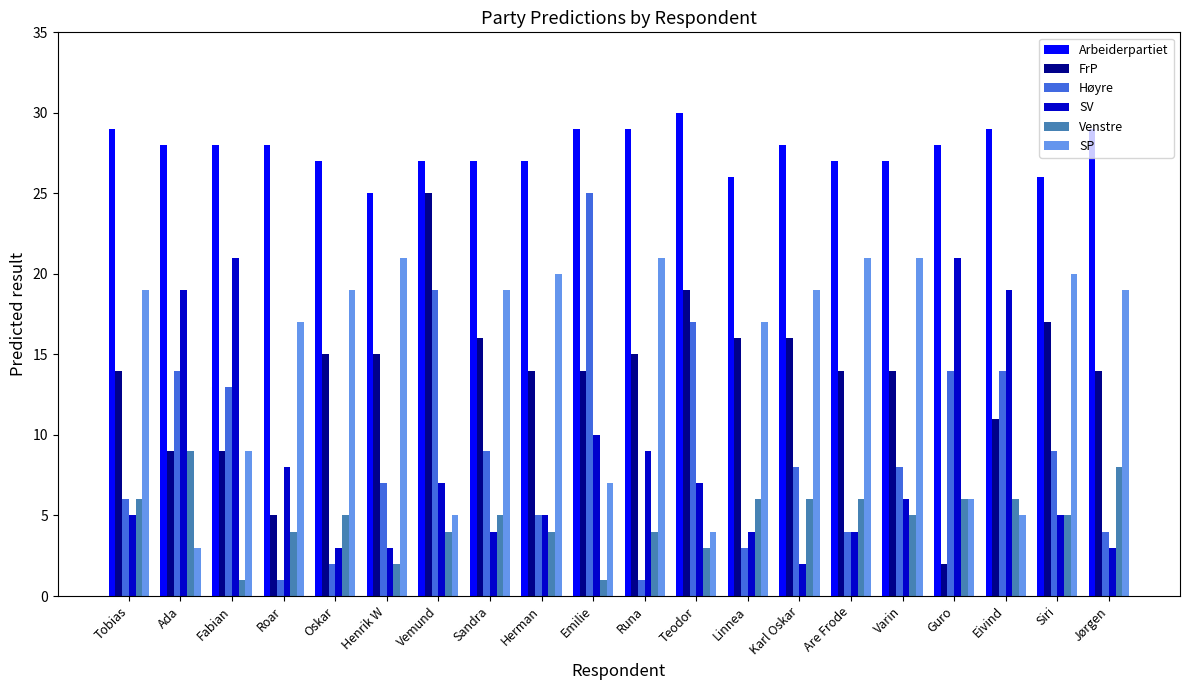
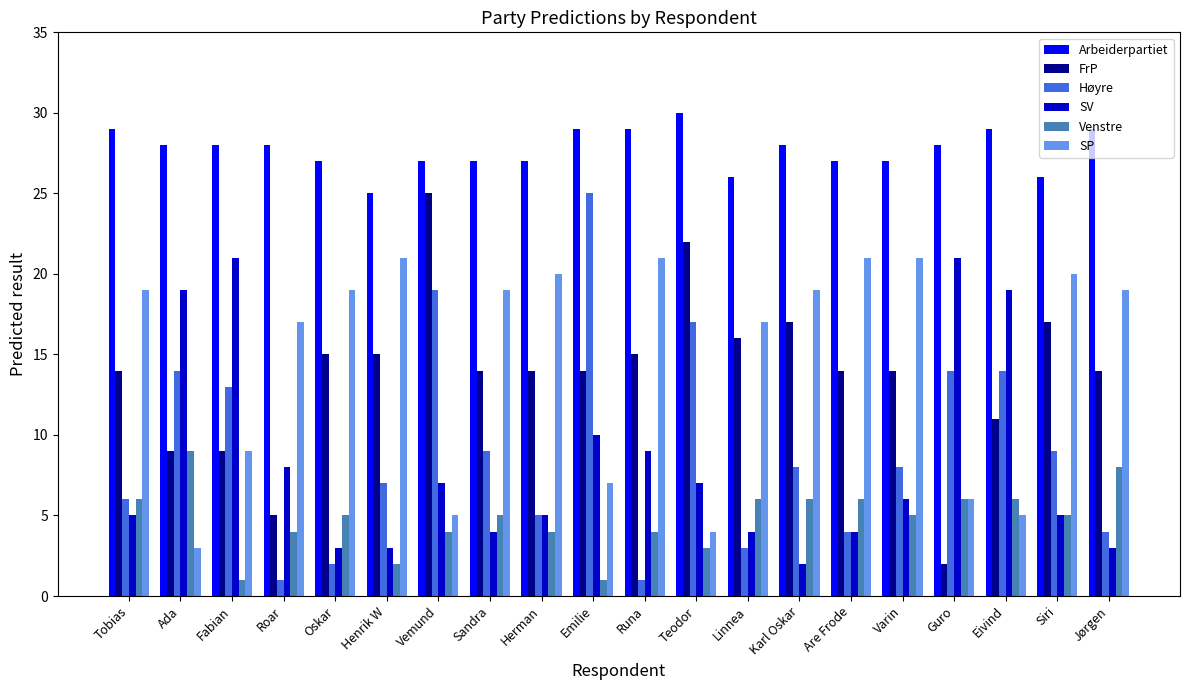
FrP, Sandra: 16 -> 14
FrP, Teodor: 19 -> 22
FrP, Karl Oskar: 16 -> 17
